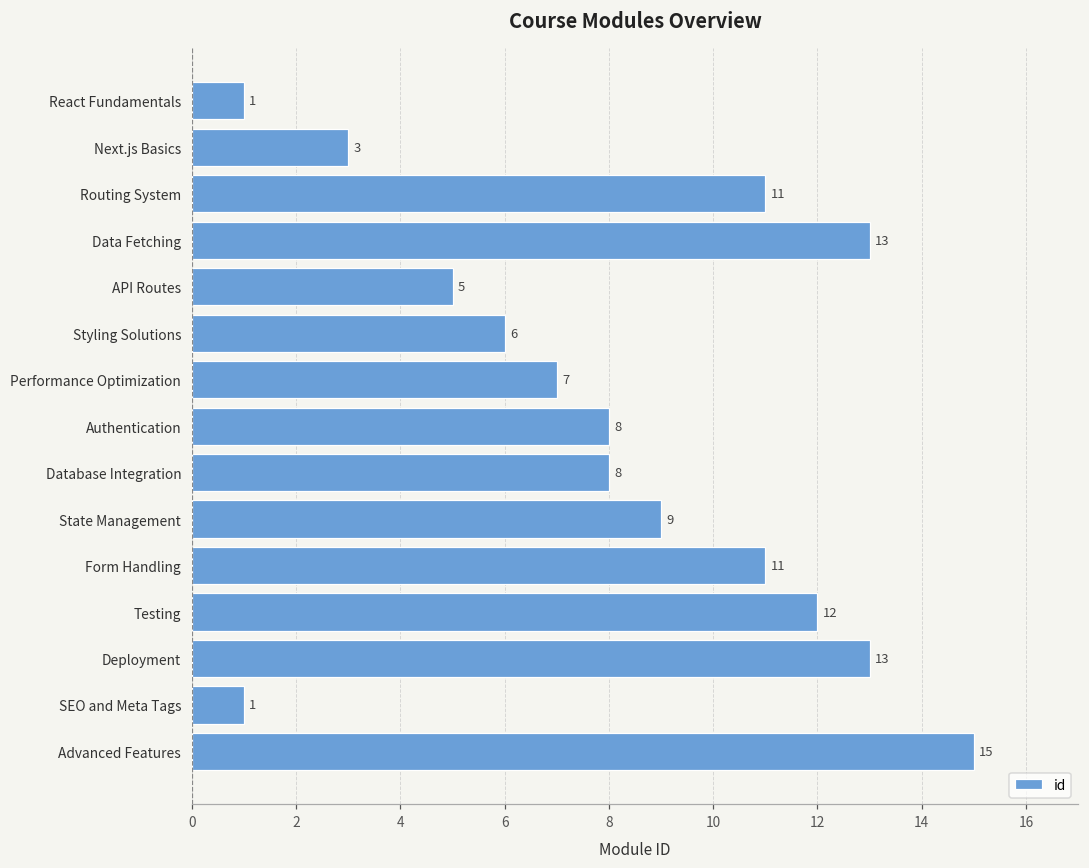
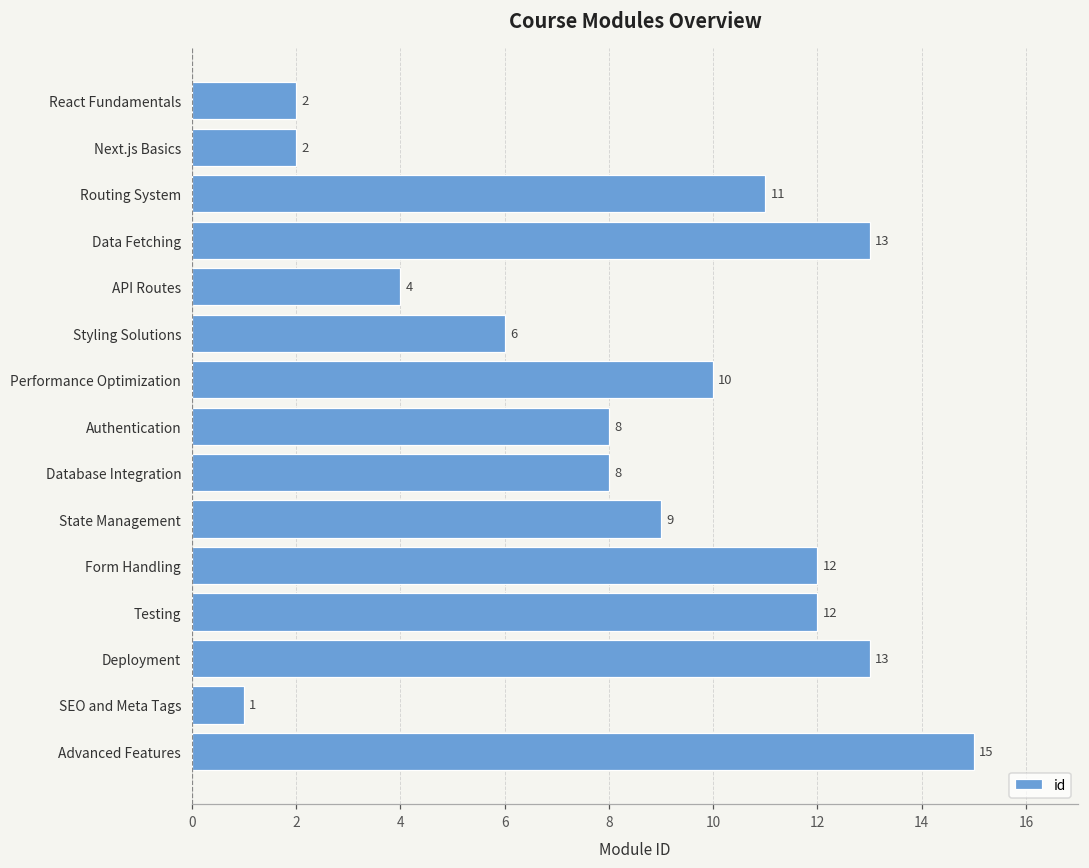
React Fundamentals: 1 -> 2
Next.js Basics: 3 -> 2
API Routes: 5 -> 4
Performance Optimization: 7 -> 10
Form Handling: 11 -> 12
